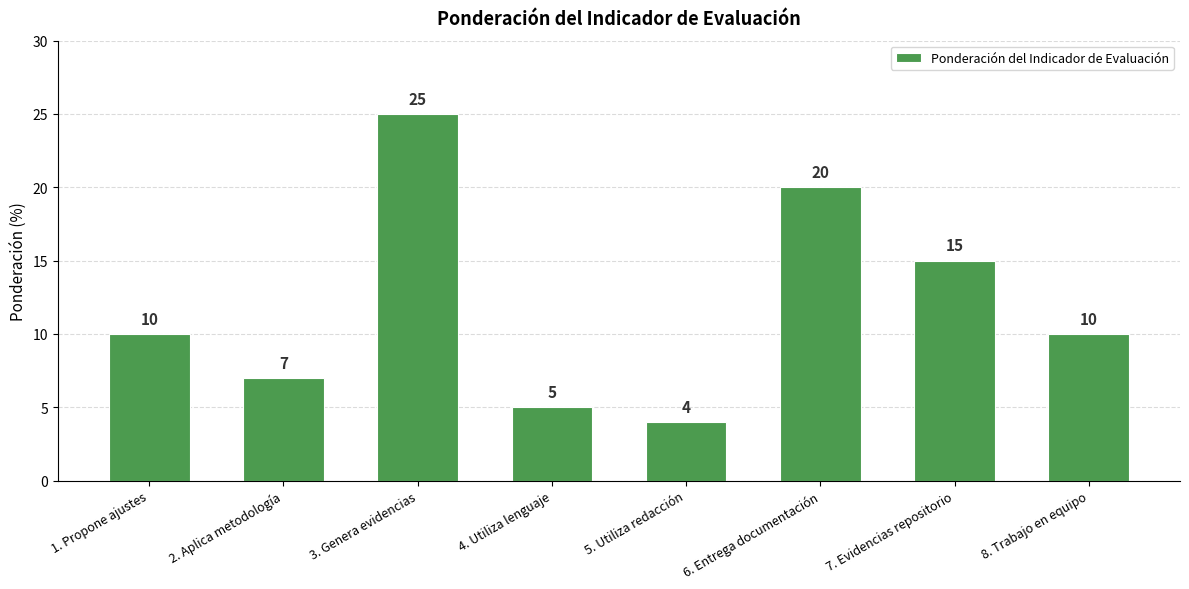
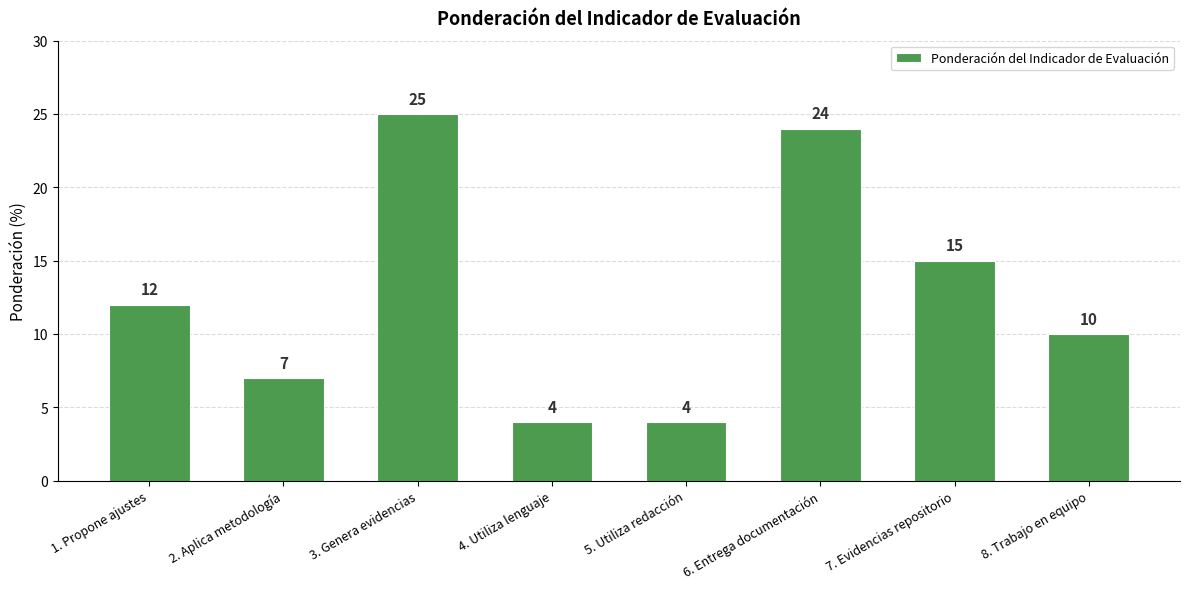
1. Propone ajustes: 10 -> 12
4. Utiliza lenguaje: 5 -> 4
6. Entrega documentación: 20 -> 24
